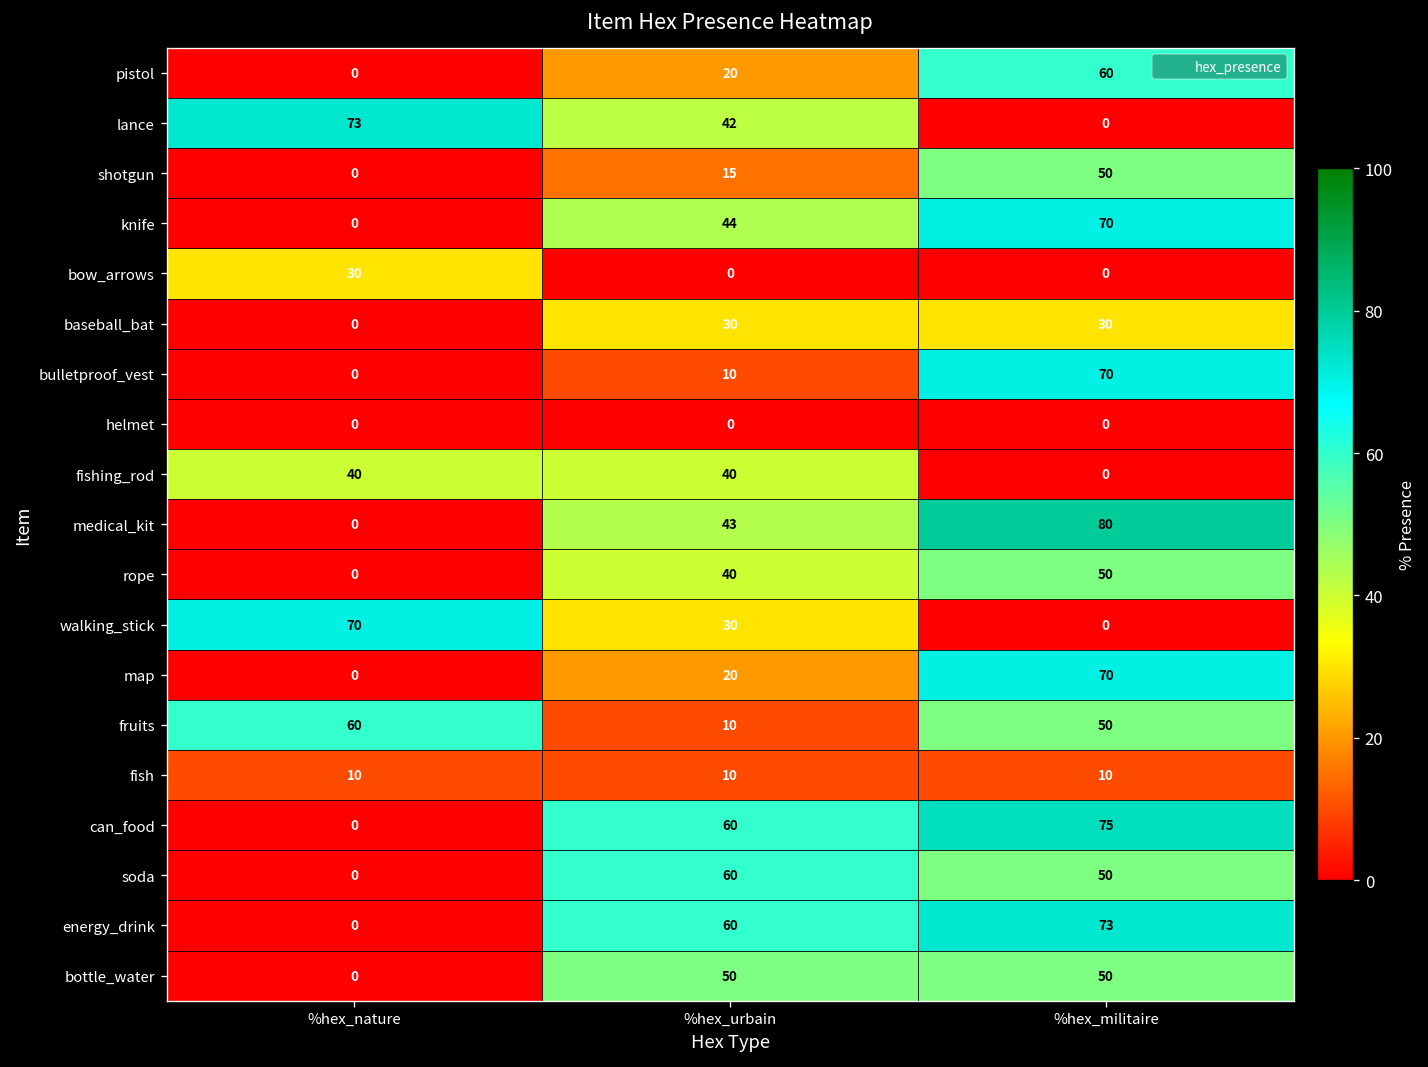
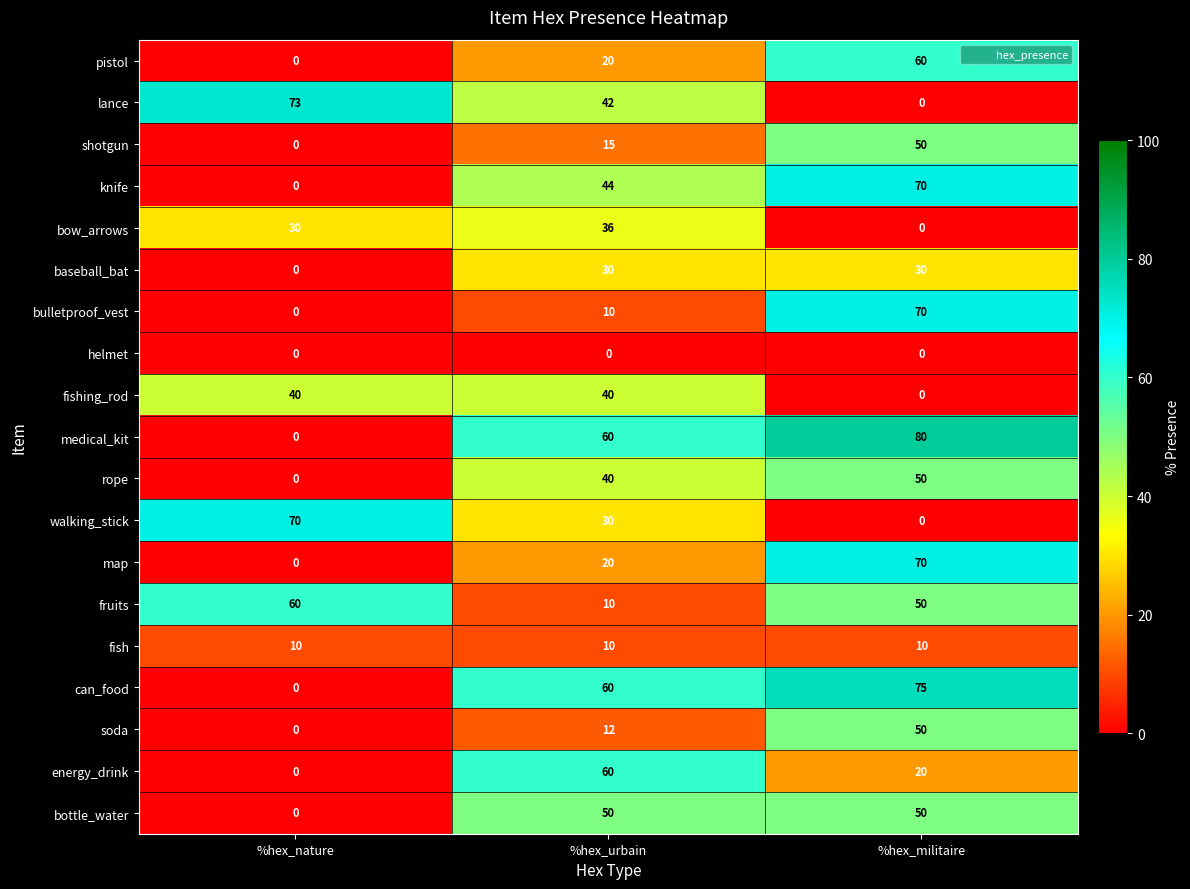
bow_arrows, %hex_urbain: 0 -> 36
medical_kit, %hex_urbain: 43 -> 60
soda, %hex_urbain: 60 -> 12
energy_drink, %hex_militaire: 73 -> 20
